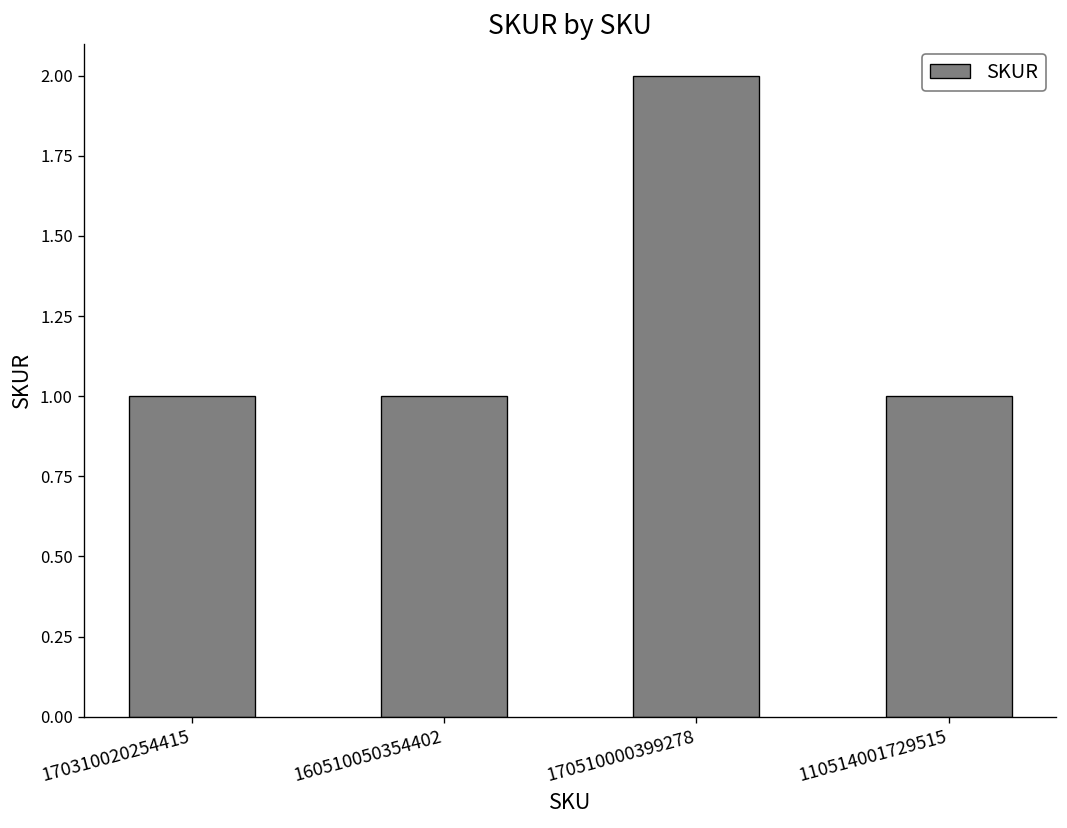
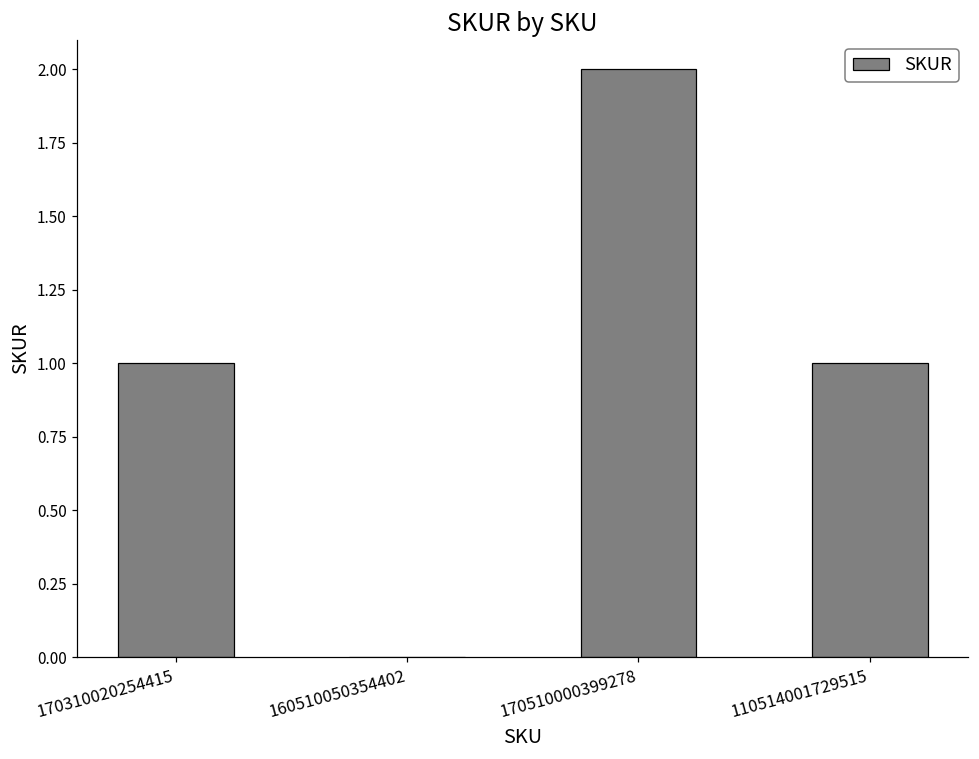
160510050354402: 1 -> 0
